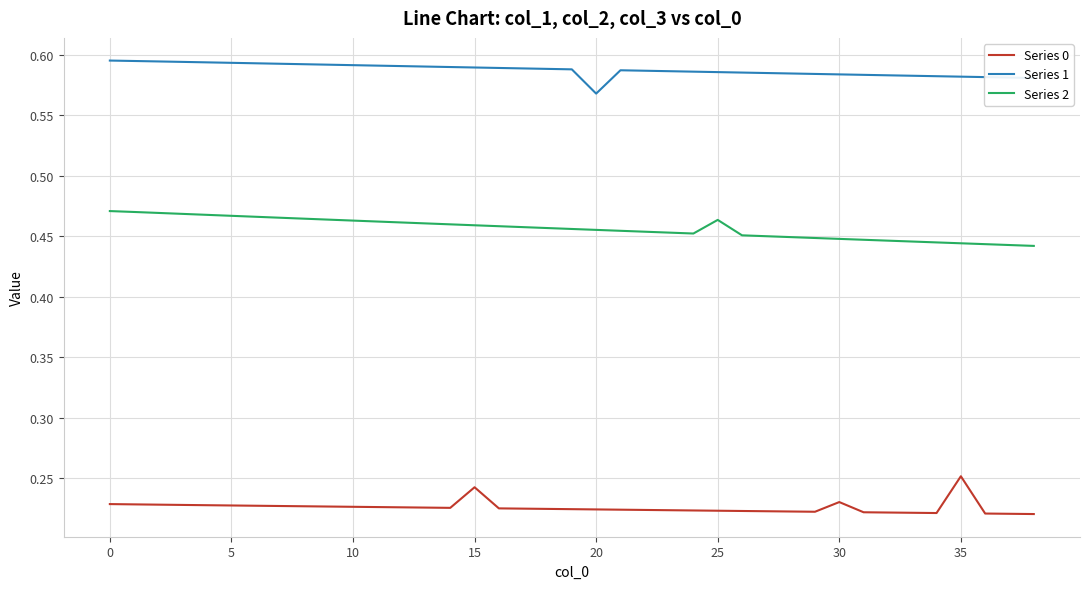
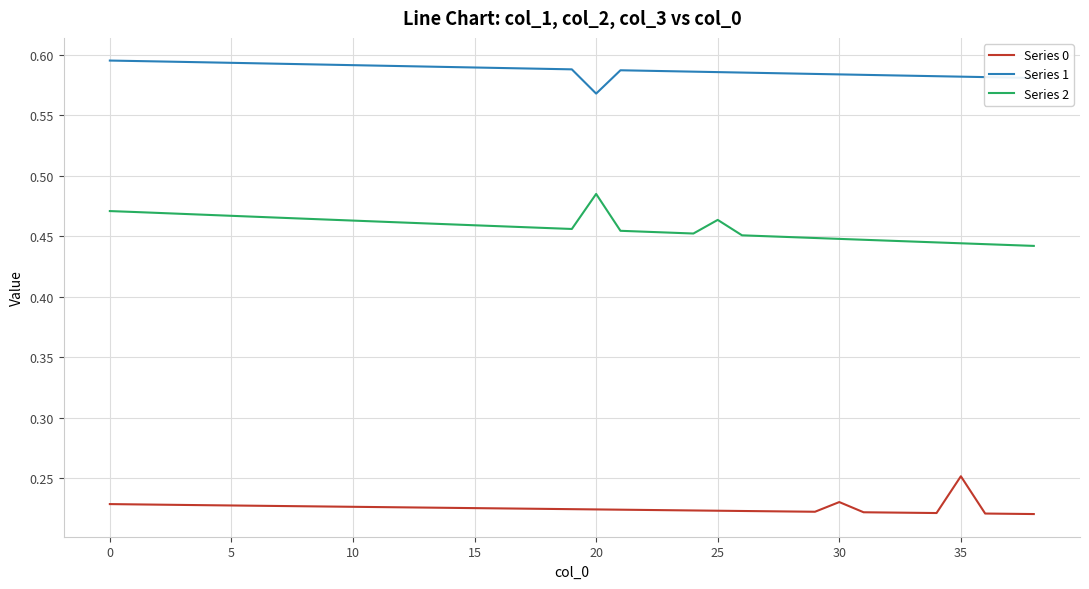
Series 0, 15: 0.243 -> 0.225
Series 2, 20: 0.455 -> 0.485
